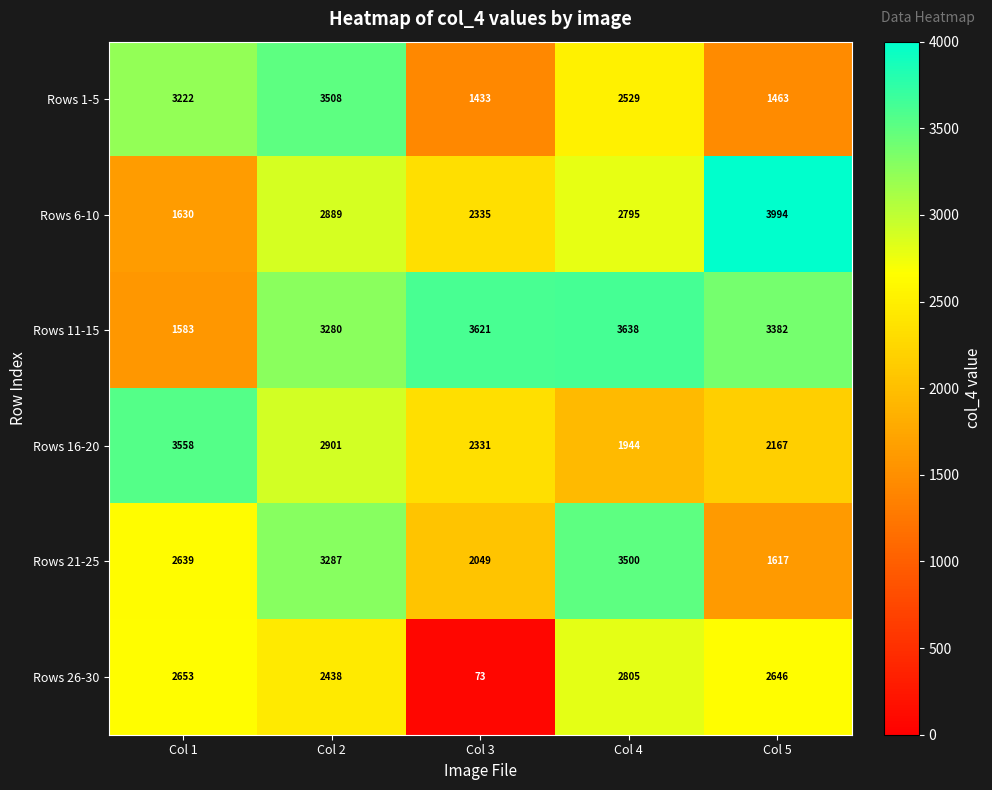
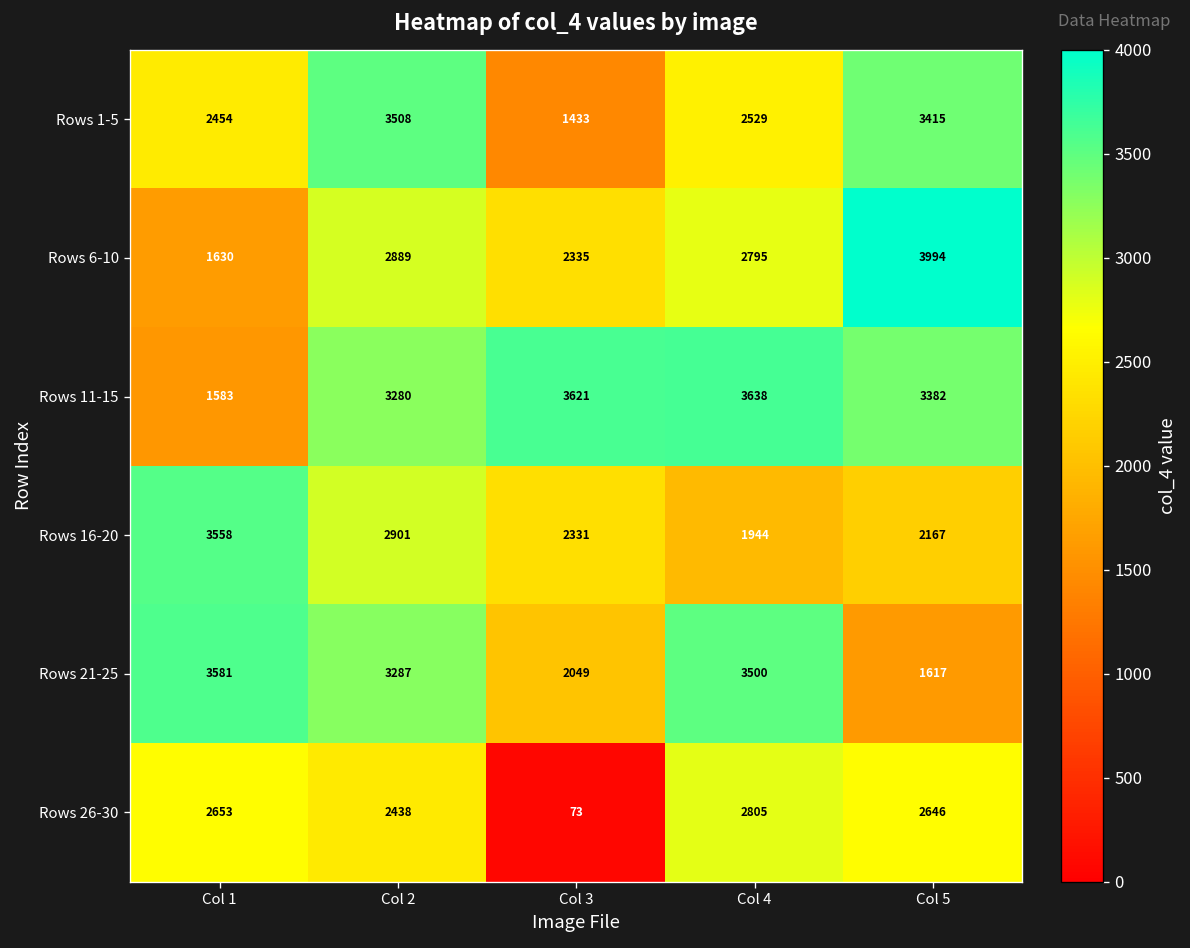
Rows 1-5, Col 1: 3222 -> 2454
Rows 1-5, Col 5: 1463 -> 3415
Rows 21-25, Col 1: 2639 -> 3581
